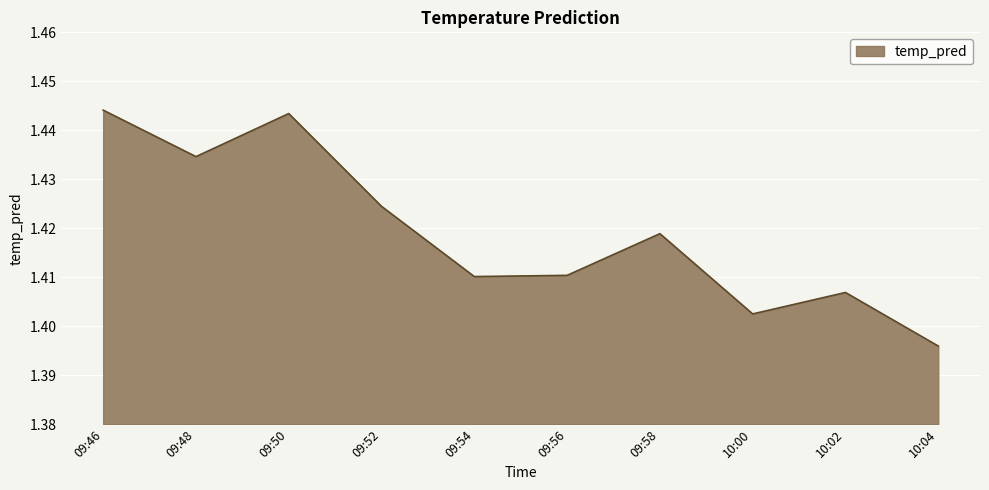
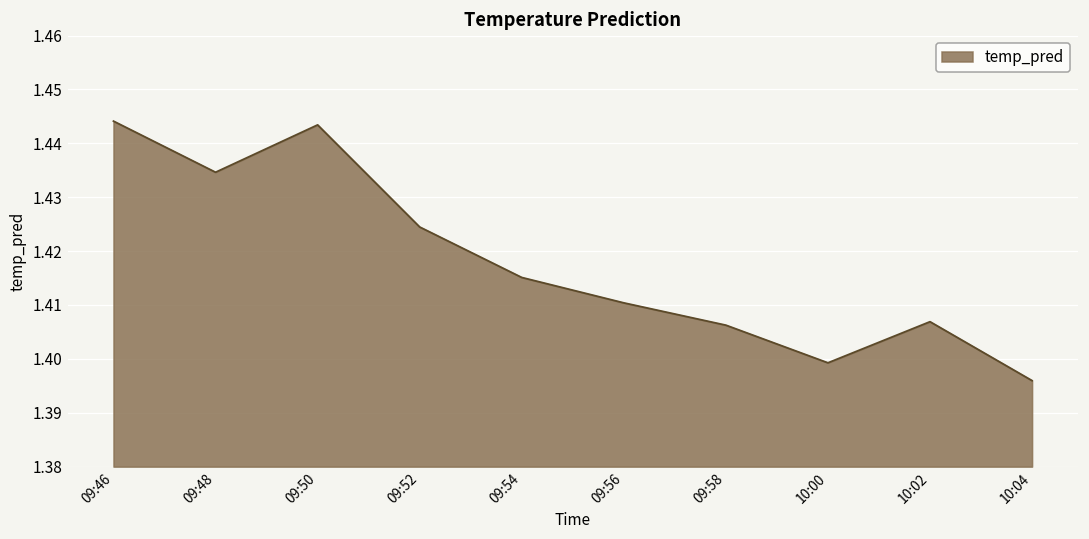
09:54: 1.410 -> 1.415
09:58: 1.419 -> 1.406
10:00: 1.403 -> 1.399
